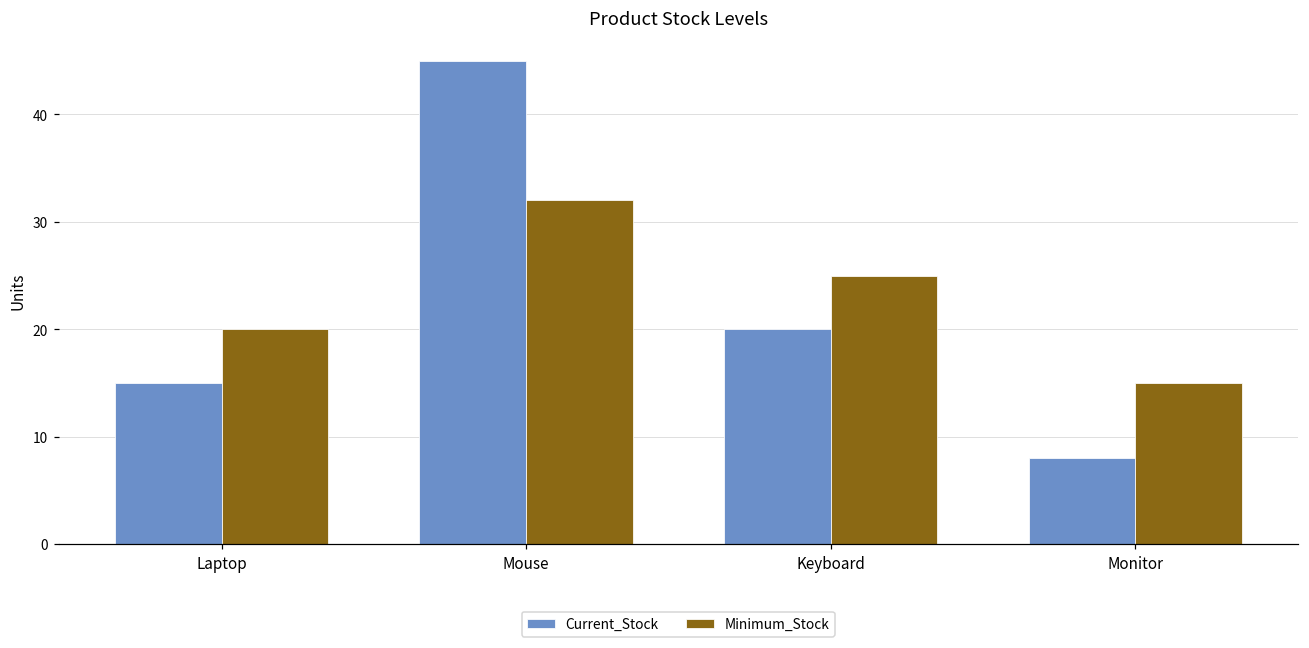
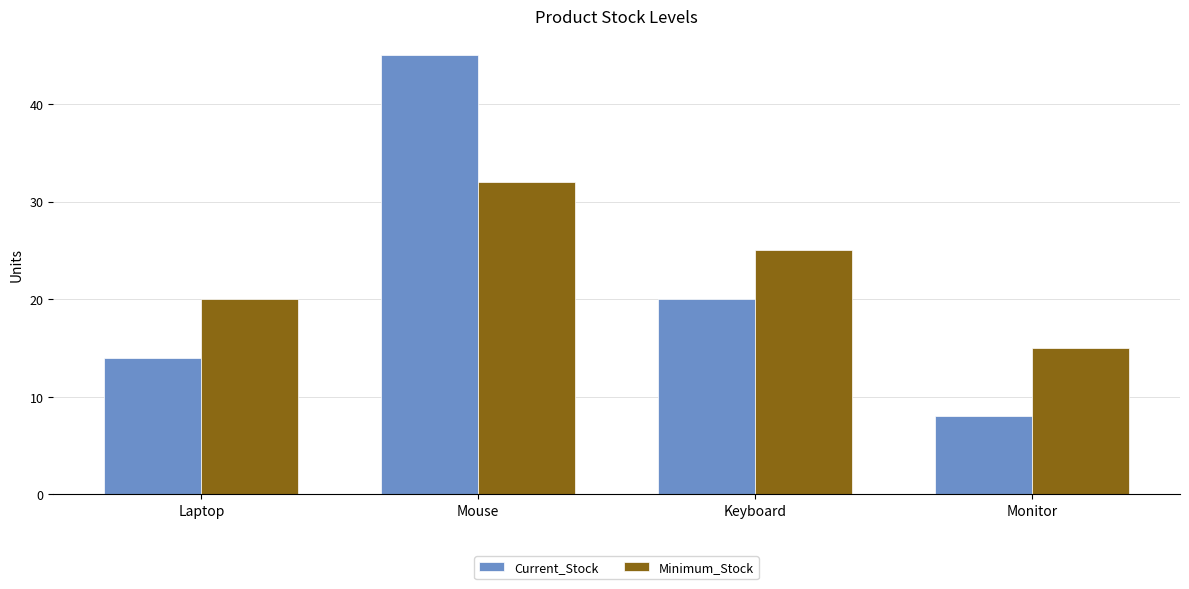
Current_Stock, Laptop: 15 -> 14
